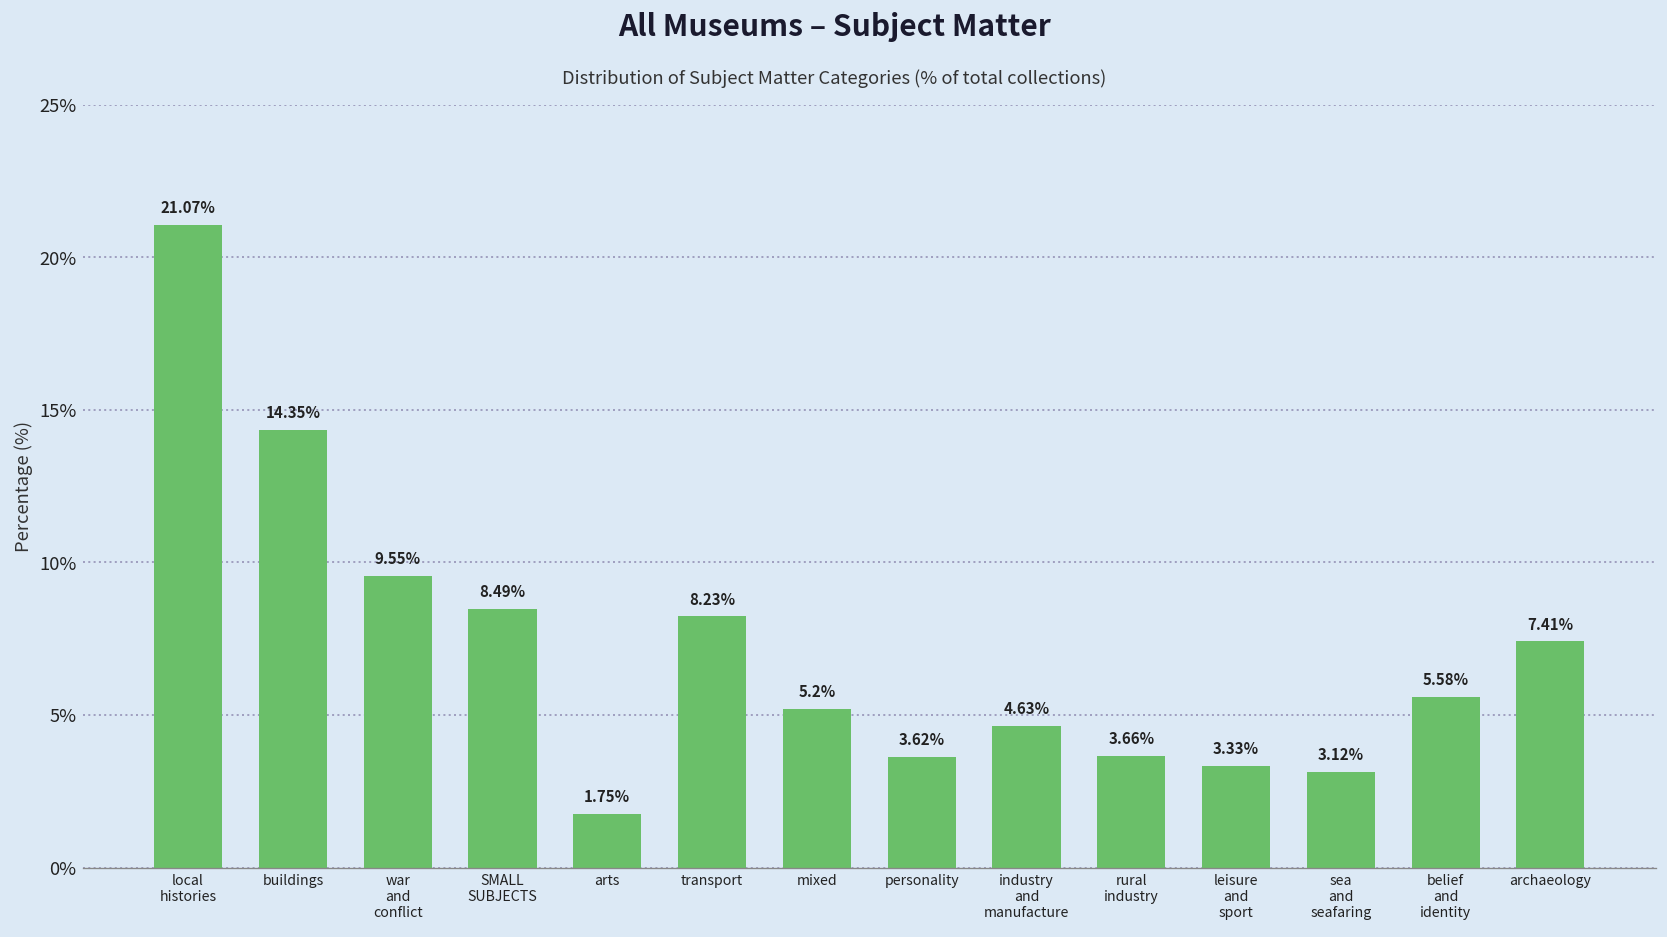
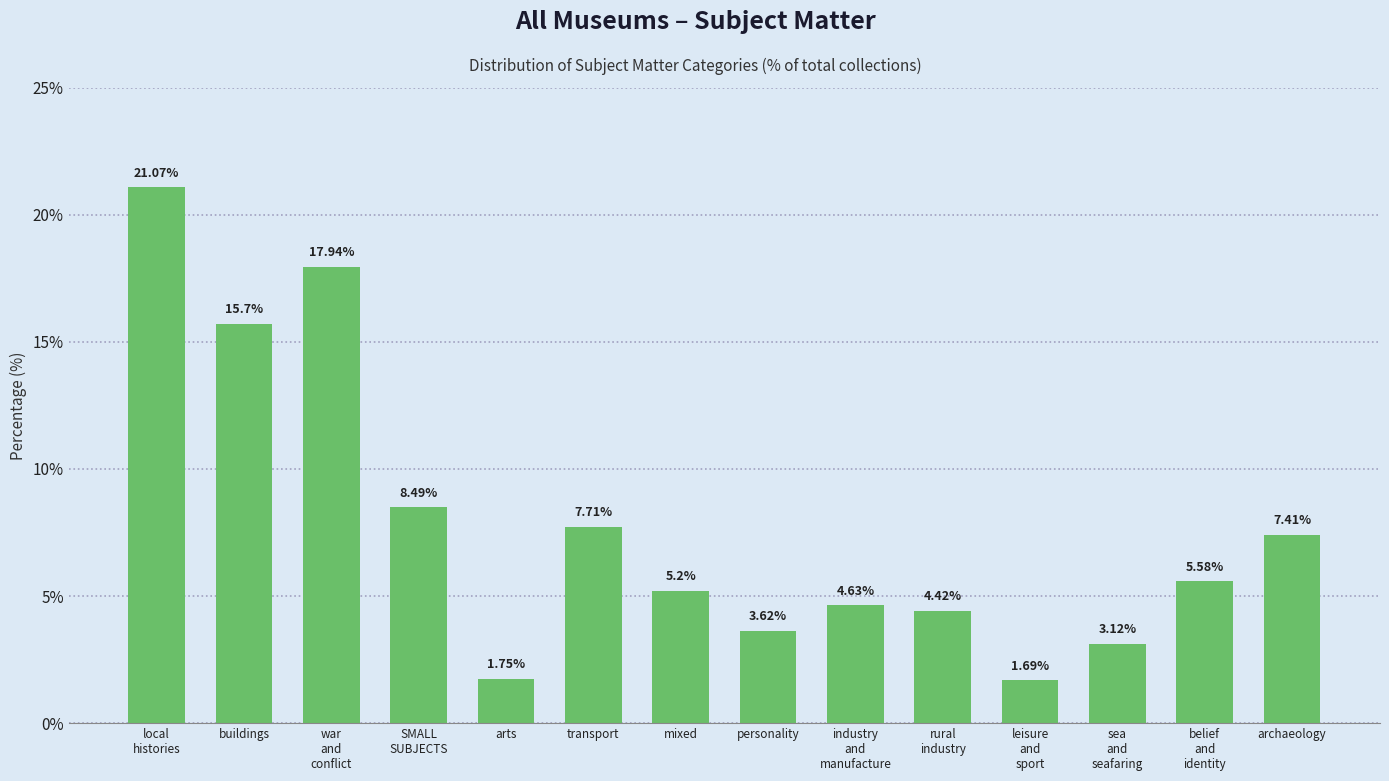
buildings: 14.35% -> 15.7%
war and conflict: 9.55% -> 17.94%
transport: 8.23% -> 7.71%
rural industry: 3.66% -> 4.42%
leisure and sport: 3.33% -> 1.69%
